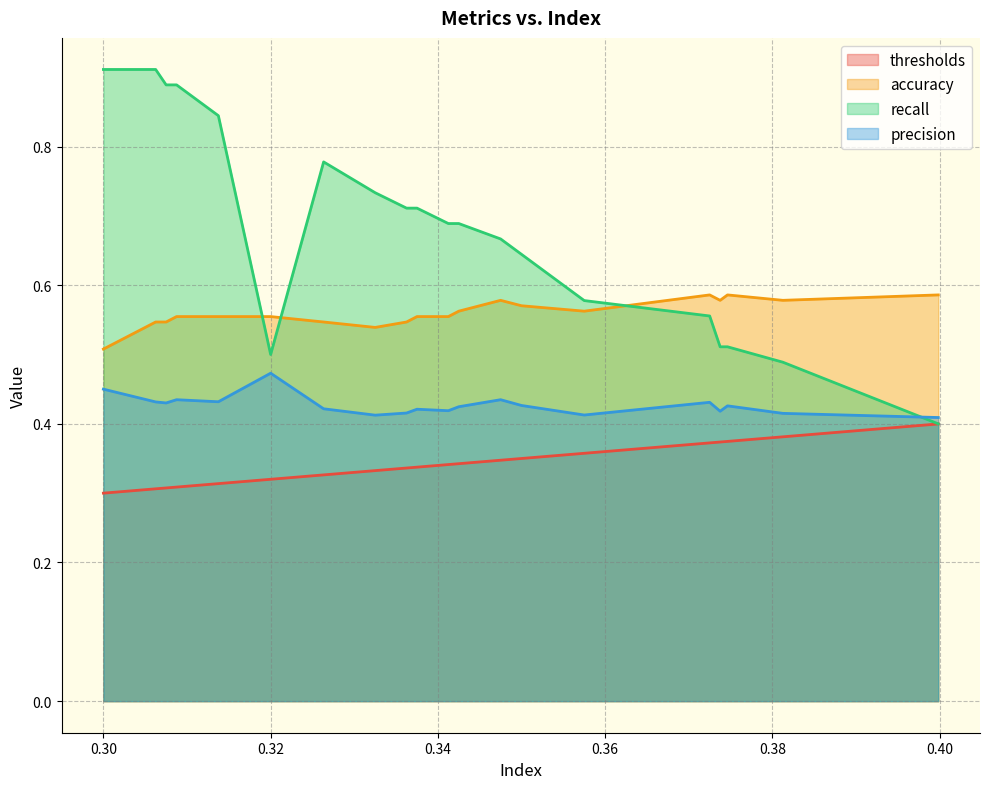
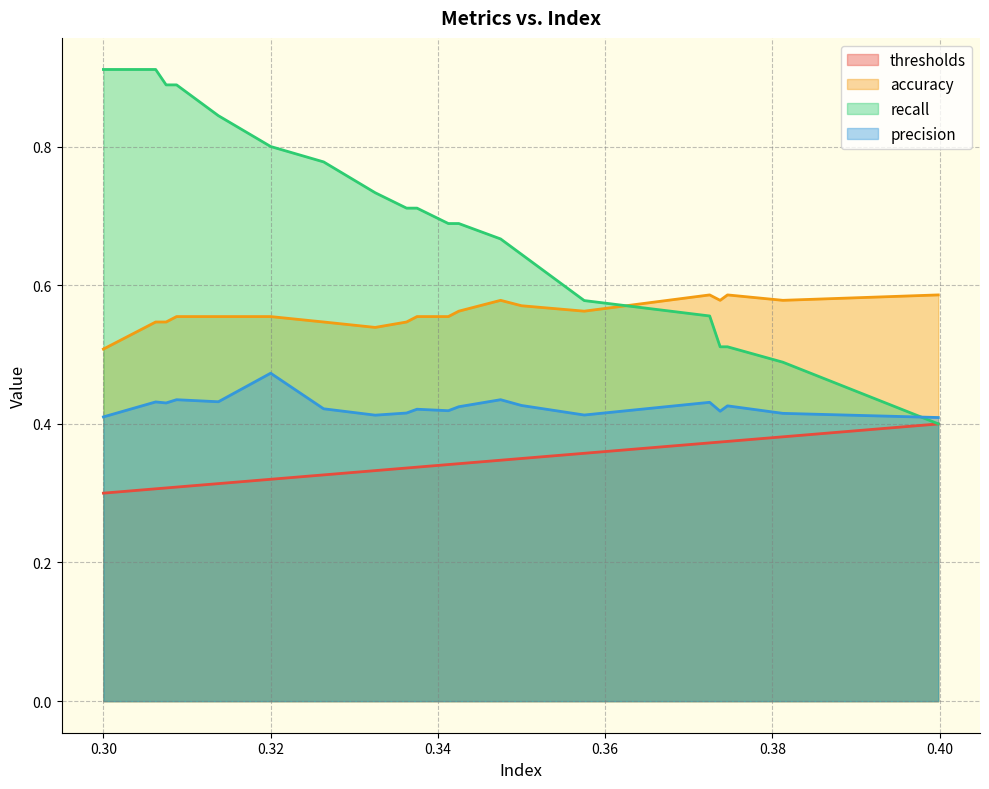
precision, 0.30: 0.45 -> 0.41
recall, 0.32: 0.5 -> 0.8
